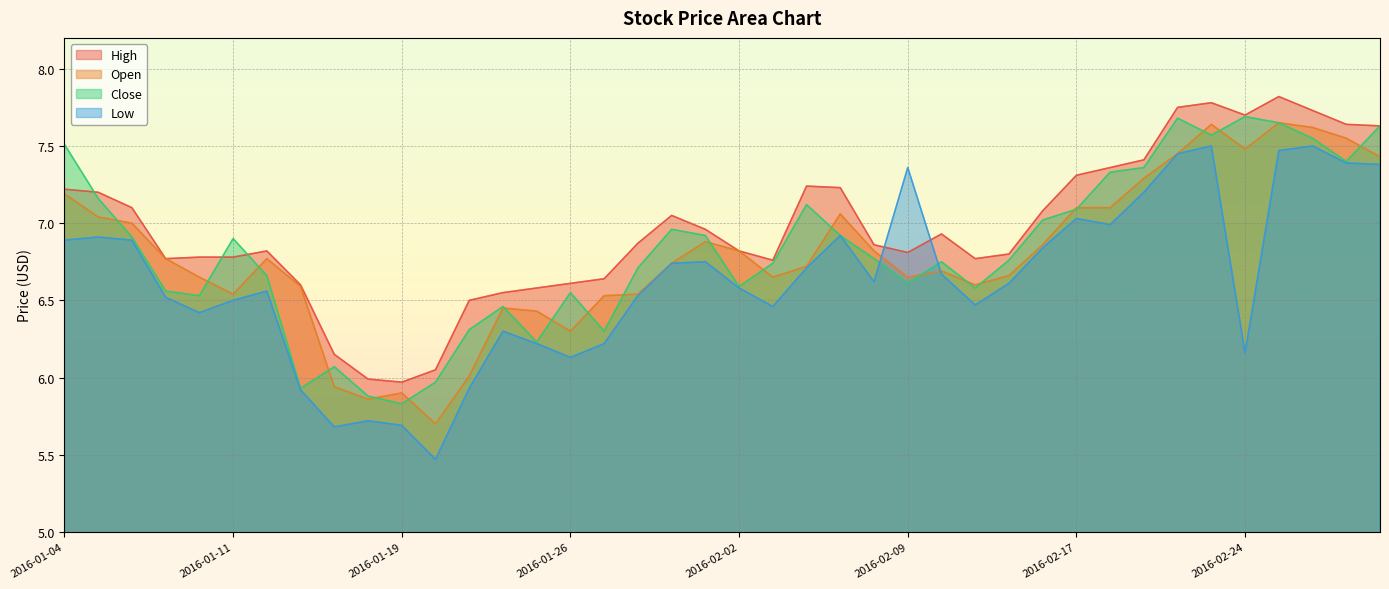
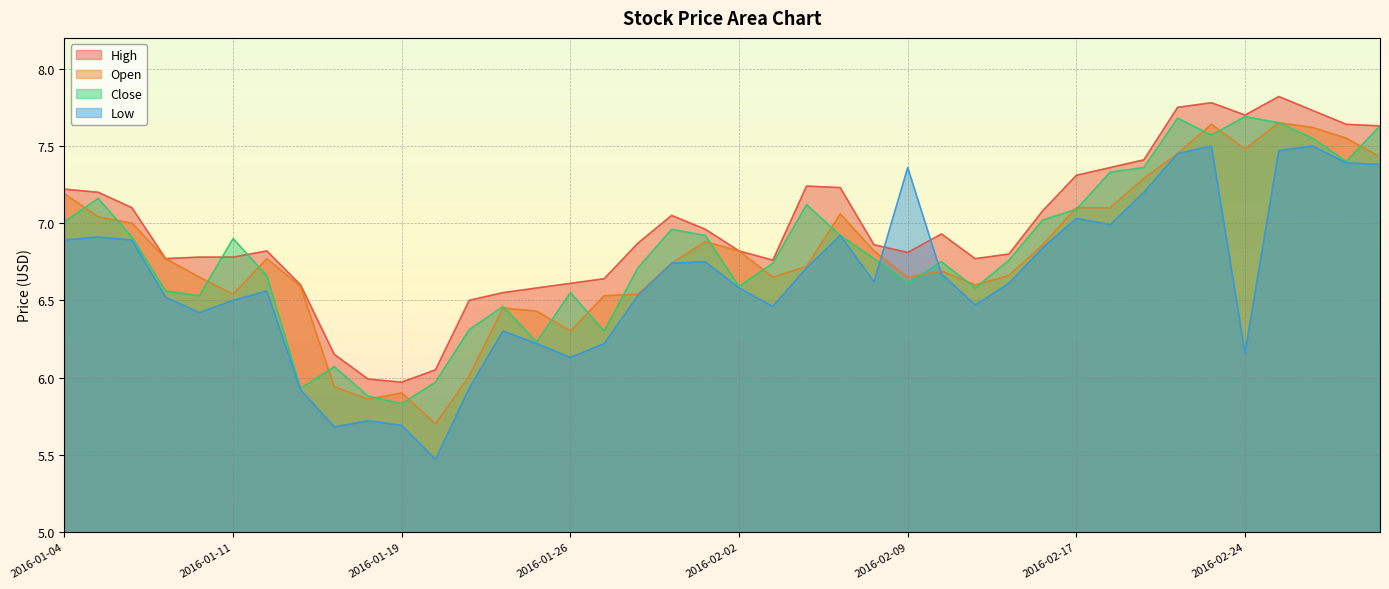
Close, 2016-01-04: 7.51 -> 7.01
